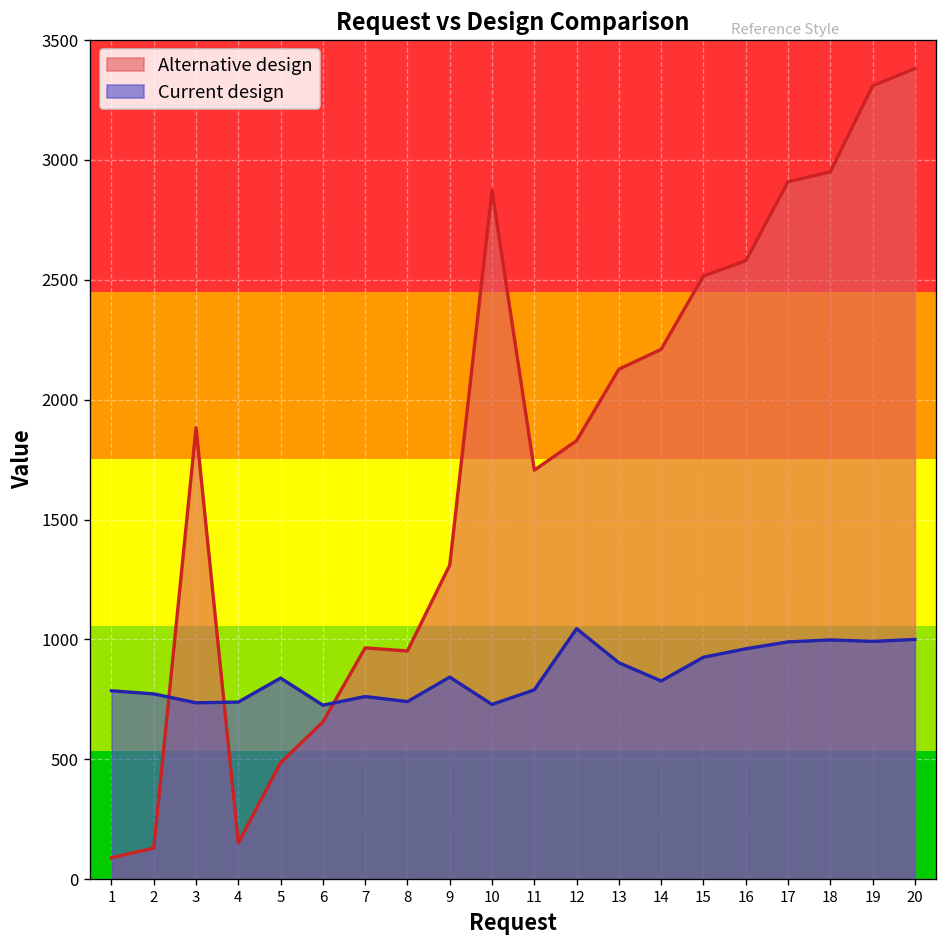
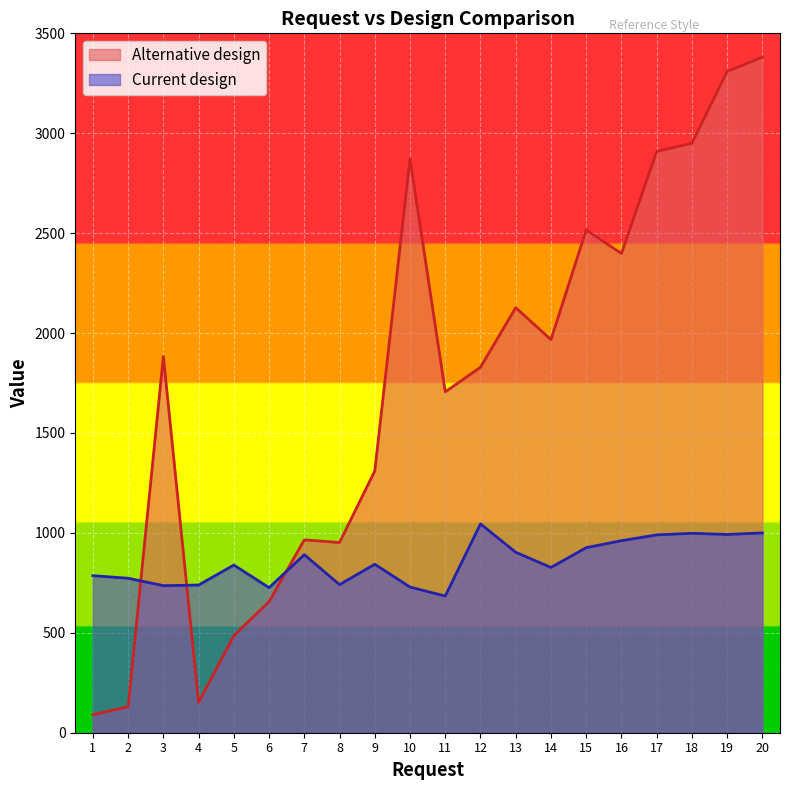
Current design, 7: 760 -> 890
Current design, 11: 790 -> 680
Alternative design, 14: 2210 -> 1970
Alternative design, 16: 2580 -> 2400
